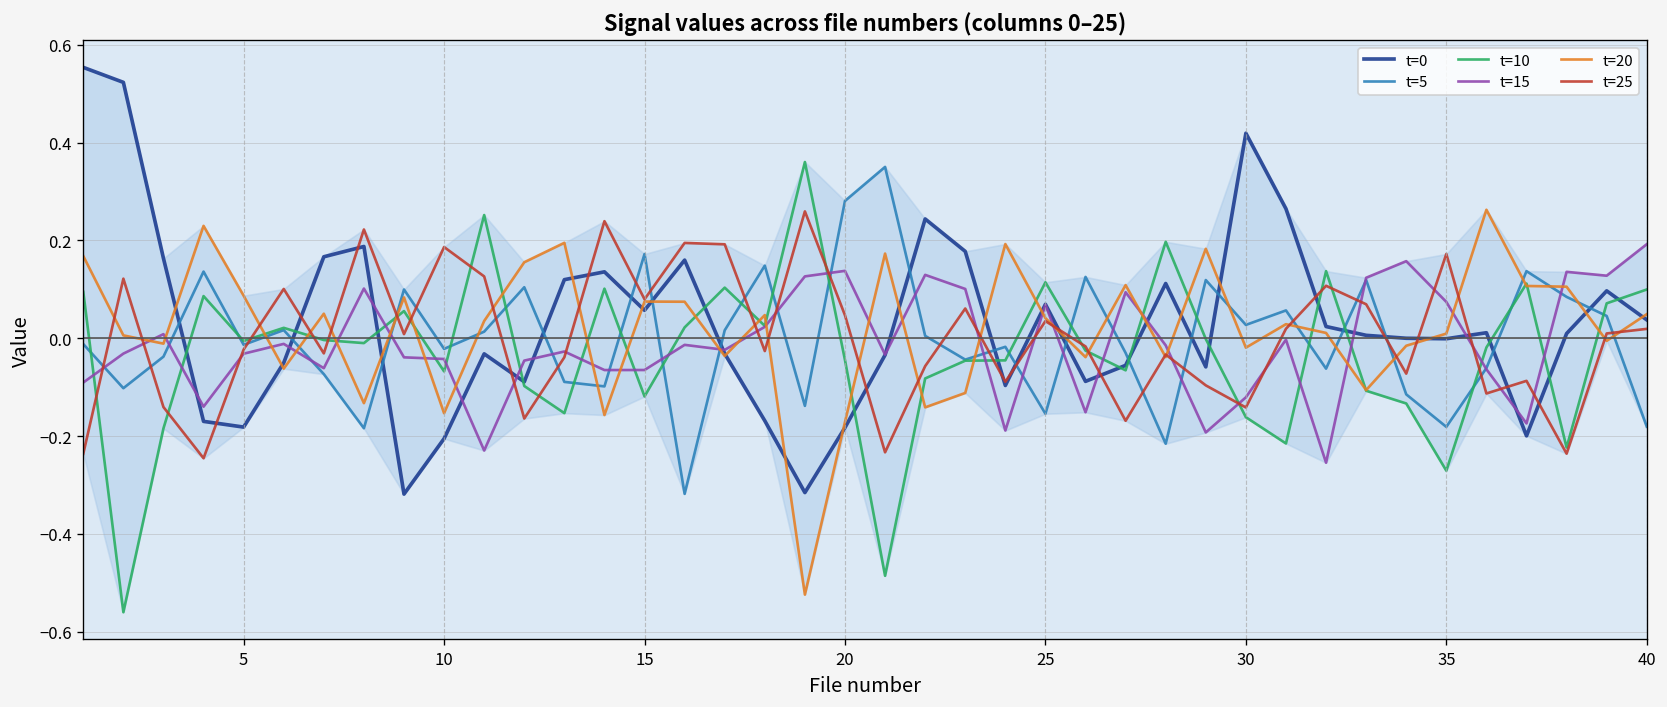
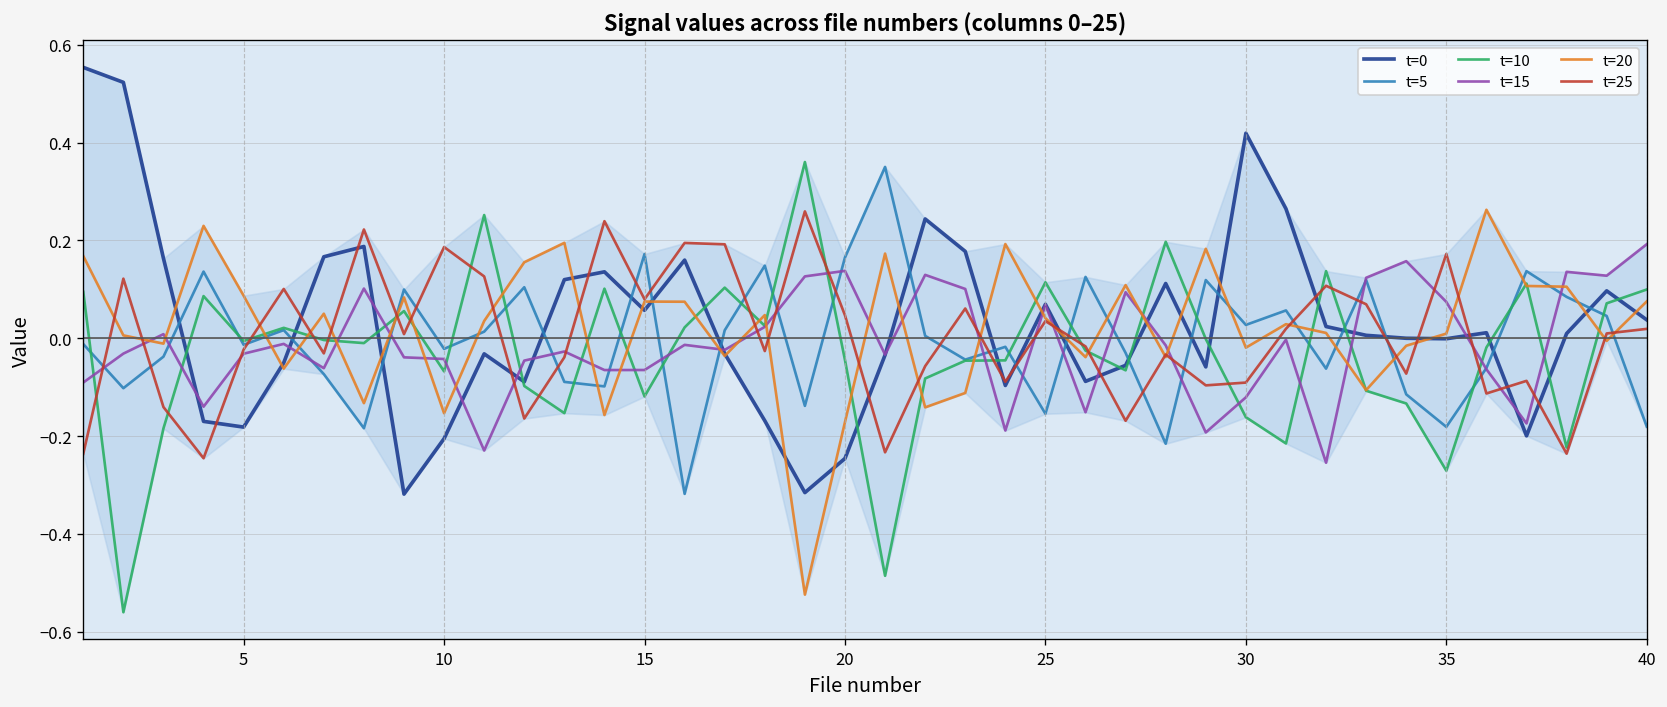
t=0, 20: -0.18 -> -0.25
t=5, 20: 0.28 -> 0.17
t=25, 30: -0.14 -> -0.09
t=20, 40: 0.05 -> 0.08
